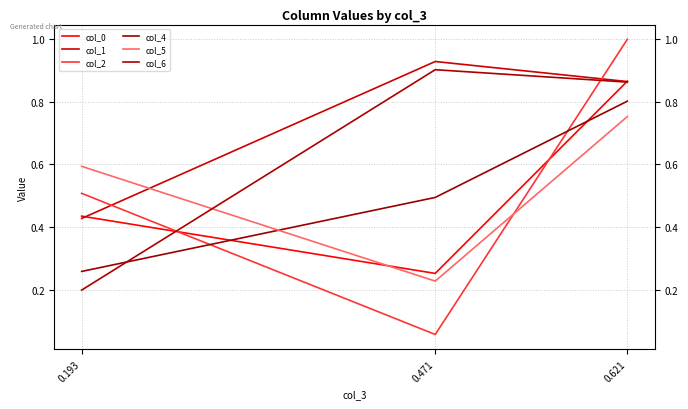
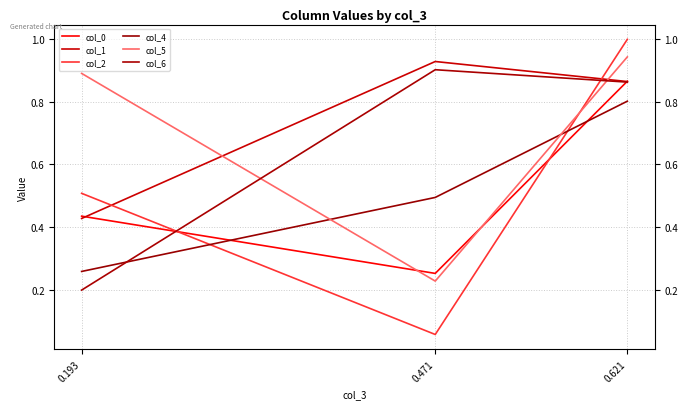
col_5, 0.193: 0.59 -> 0.89
col_5, 0.621: 0.75 -> 0.94
